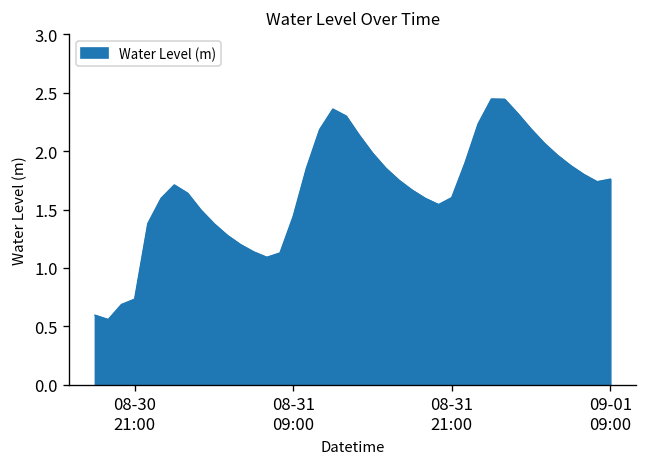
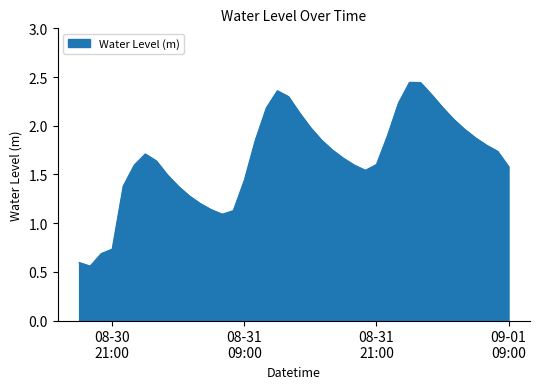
09-01 09:00: 1.8 -> 1.6
